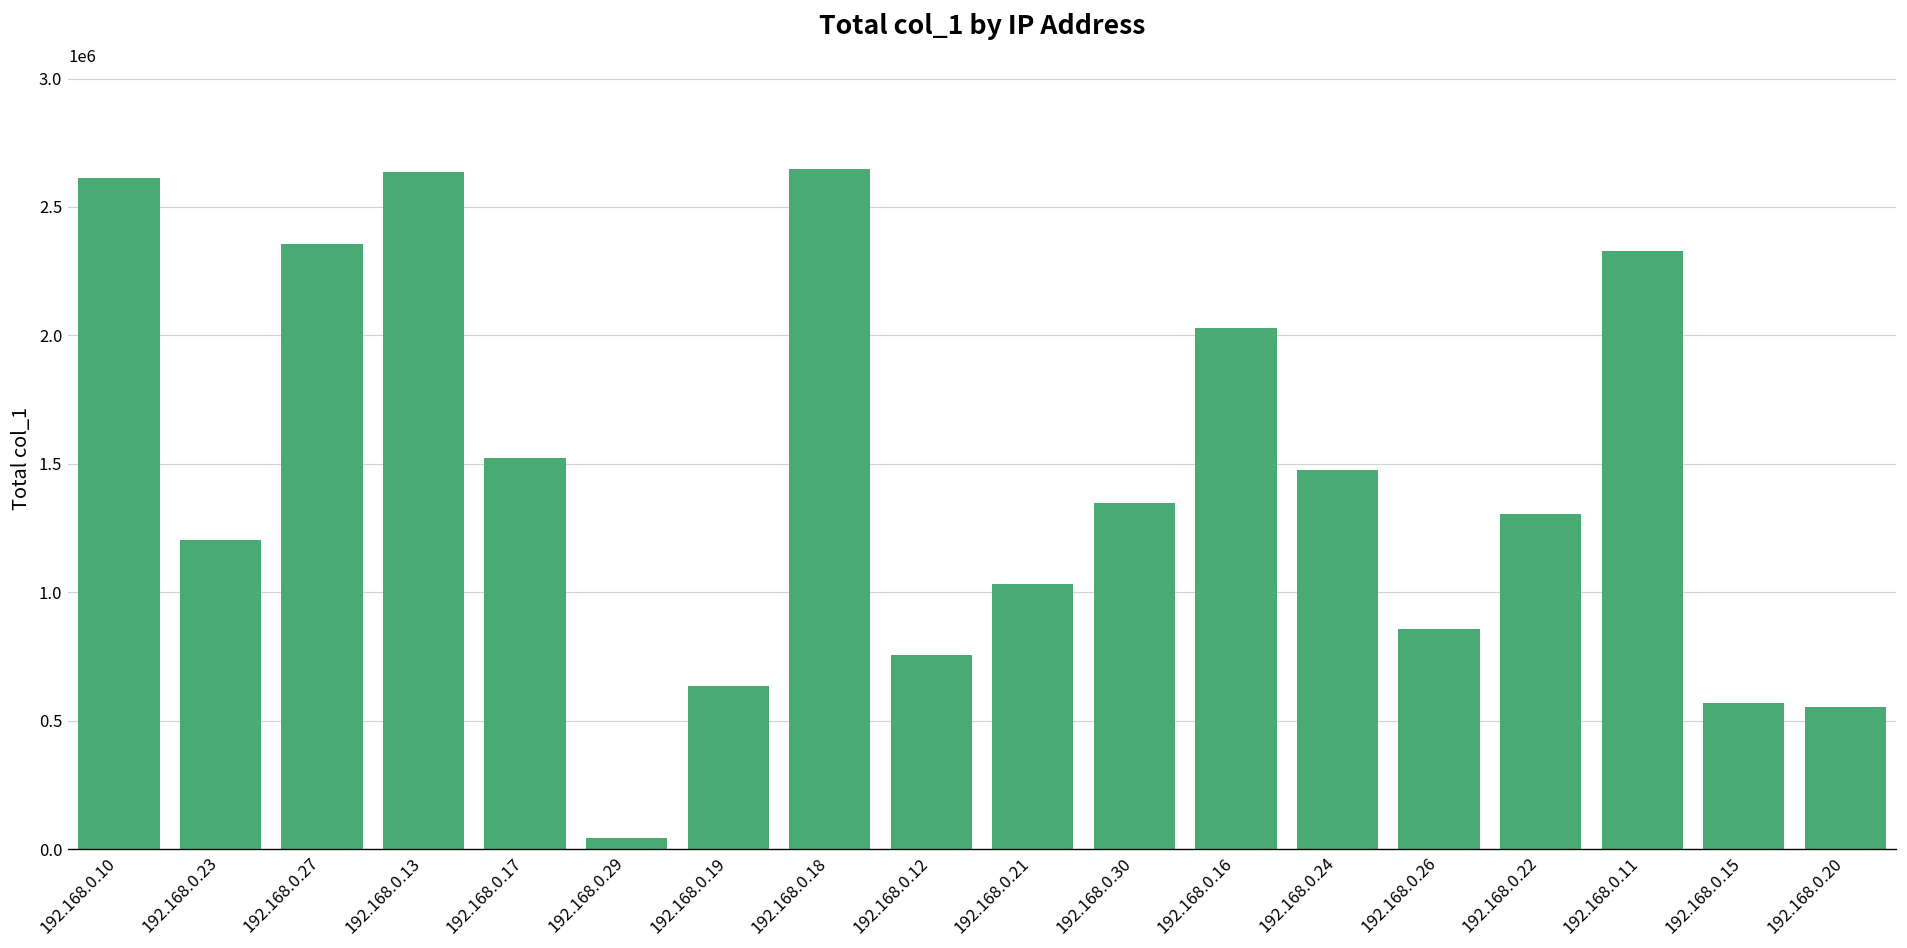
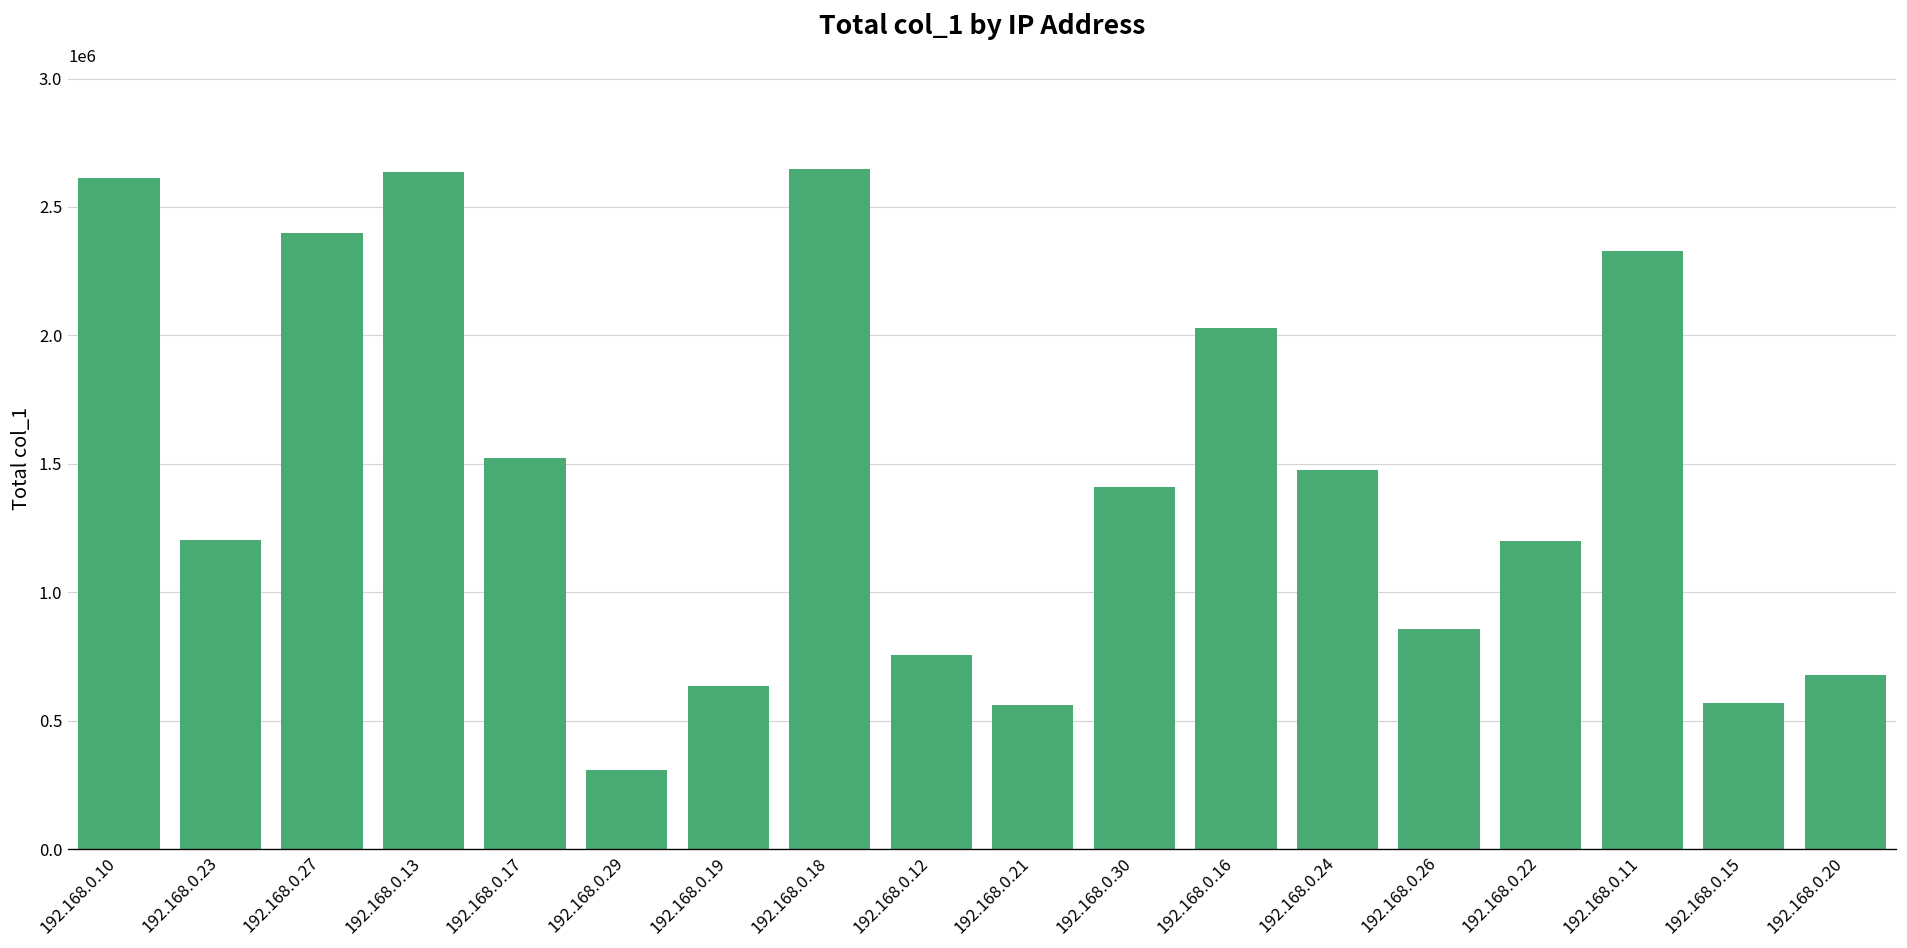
192.168.0.27: 2350000 -> 2400000
192.168.0.29: 40000 -> 310000
192.168.0.21: 1030000 -> 560000
192.168.0.30: 1350000 -> 1410000
192.168.0.22: 1310000 -> 1200000
192.168.0.20: 550000 -> 680000
